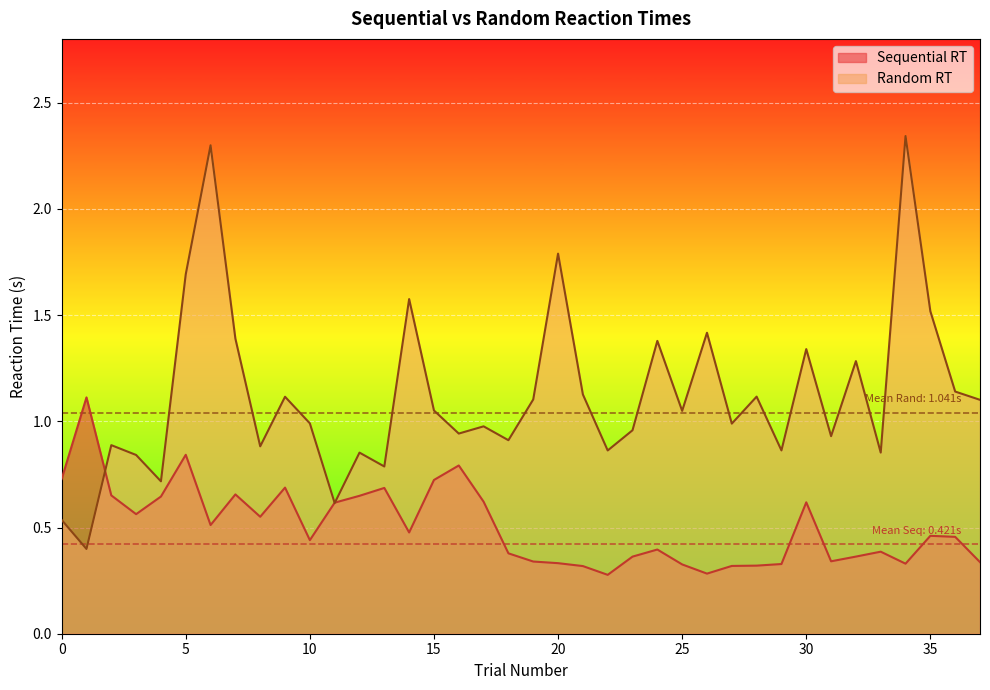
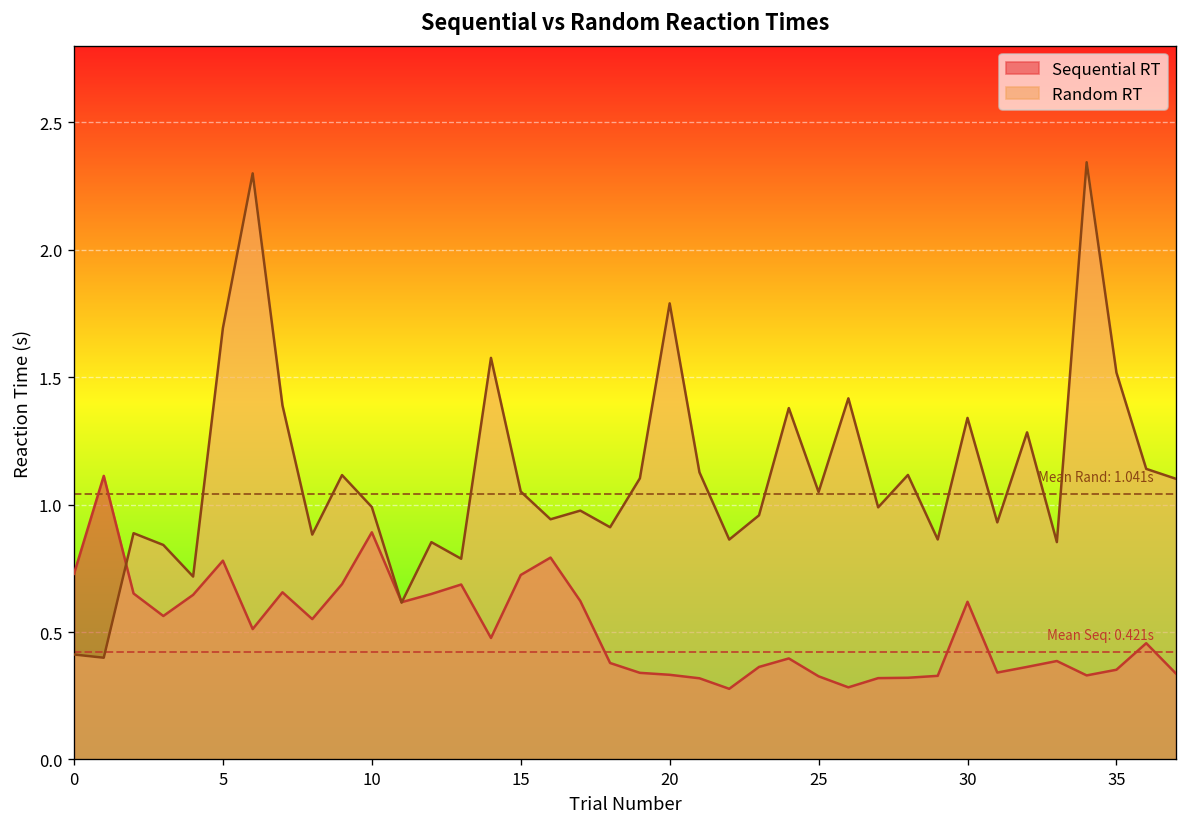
Random RT, 0: 0.54 -> 0.41
Sequential RT, 5: 0.84 -> 0.78
Sequential RT, 10: 0.44 -> 0.89
Sequential RT, 35: 0.46 -> 0.35
